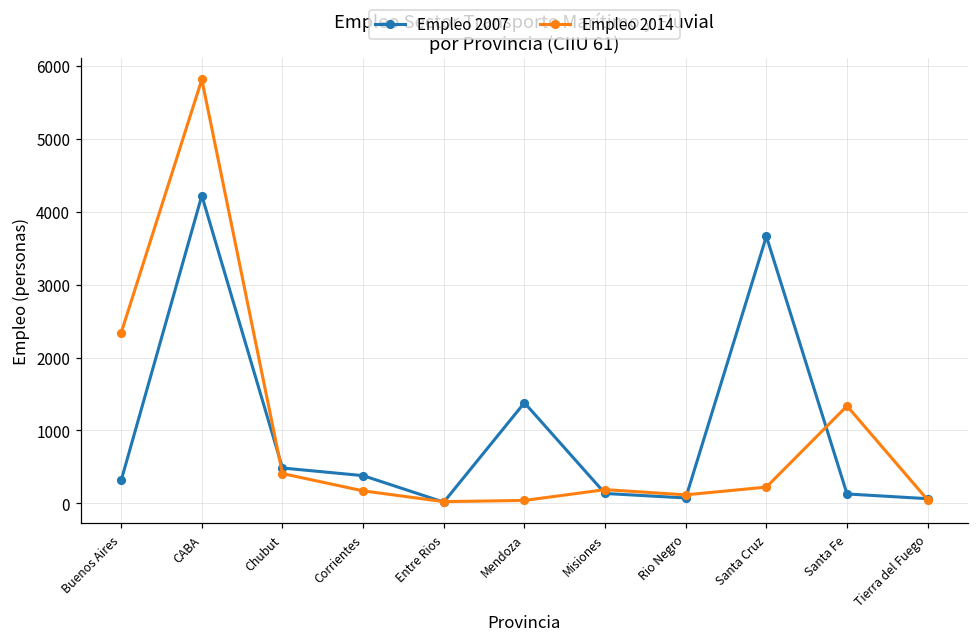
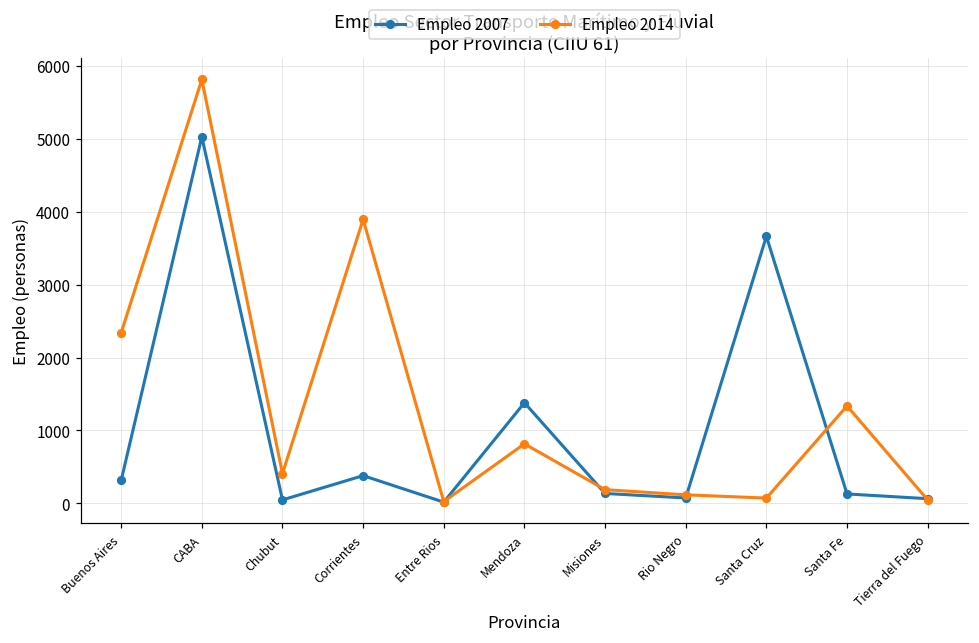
Empleo 2007, CABA: 4200 -> 5000
Empleo 2007, Chubut: 500 -> 0
Empleo 2014, Corrientes: 200 -> 3900
Empleo 2014, Mendoza: 0 -> 800
Empleo 2014, Santa Cruz: 200 -> 100
